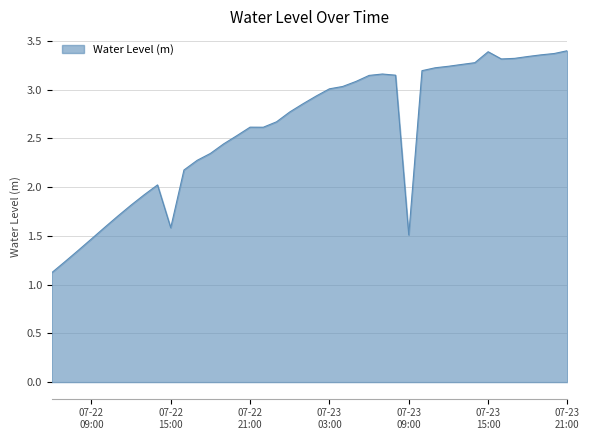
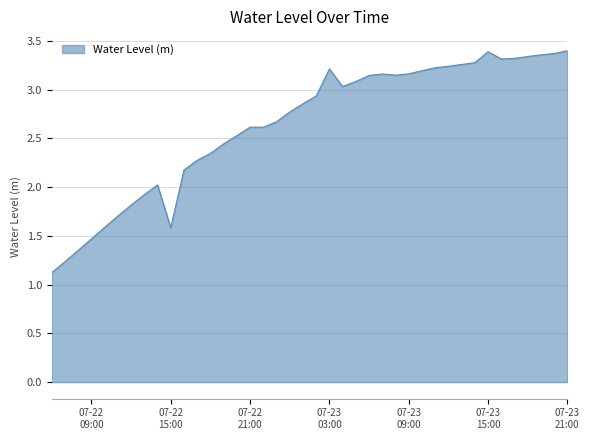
07-23 03:00: 3.0 -> 3.2
07-23 09:00: 1.5 -> 3.2
